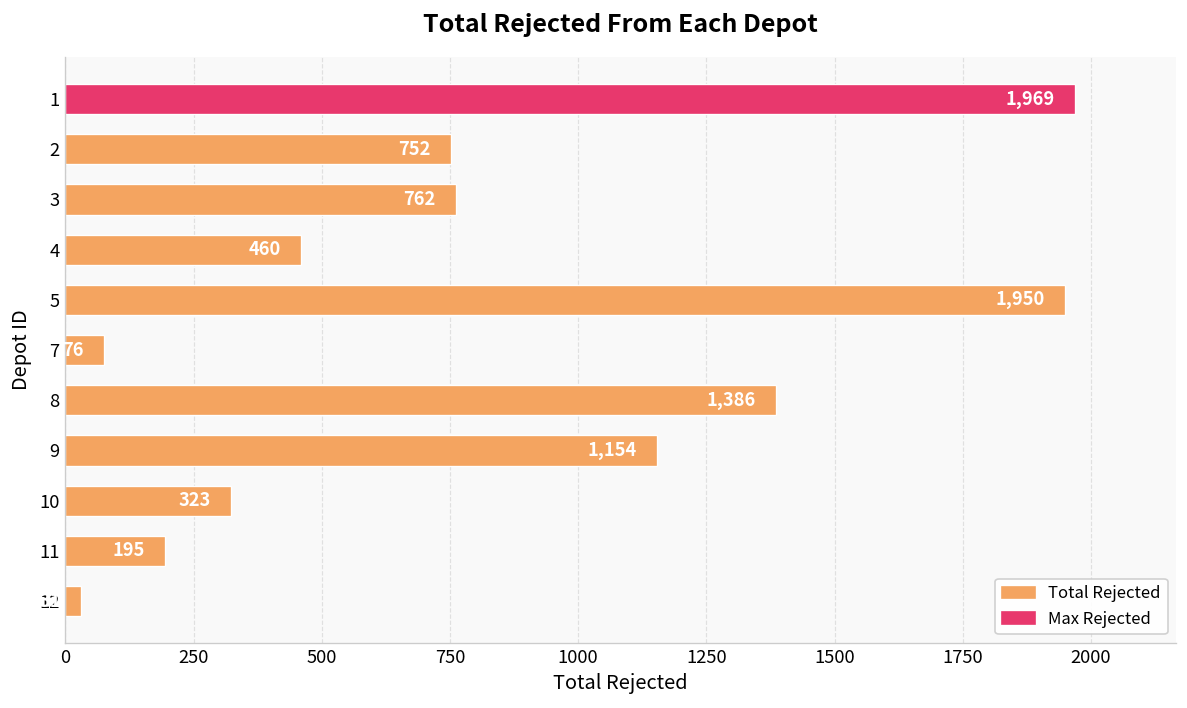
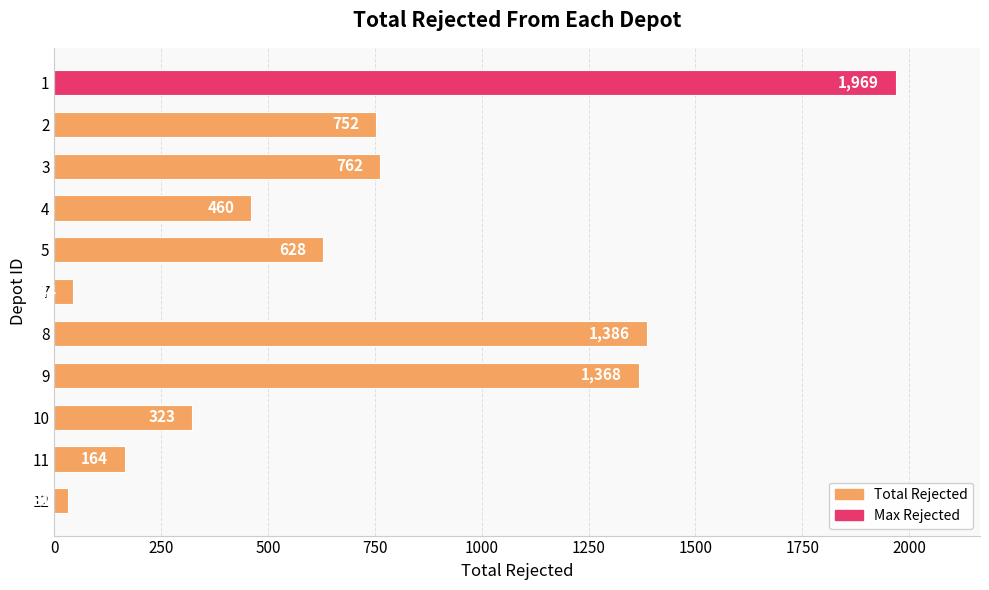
5: 1,950 -> 628
7: 80 -> 40
9: 1,154 -> 1,368
11: 195 -> 164
